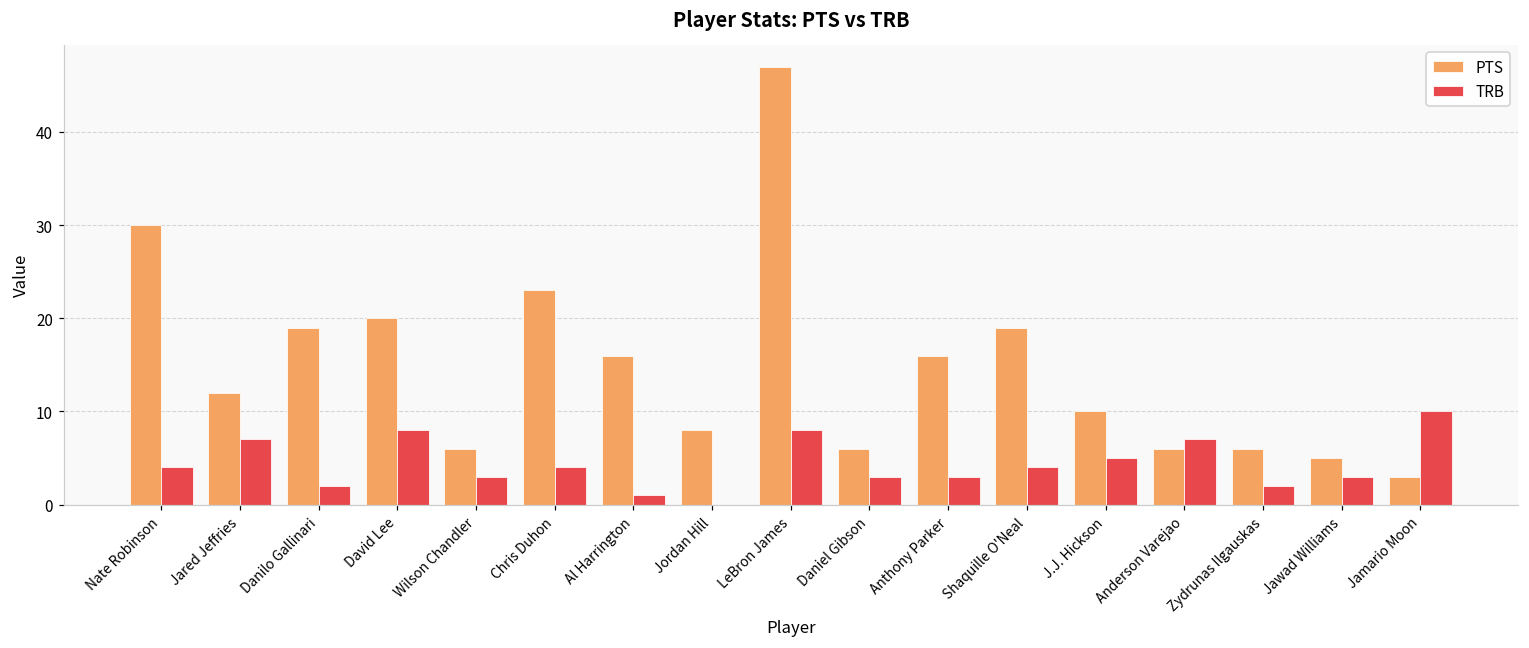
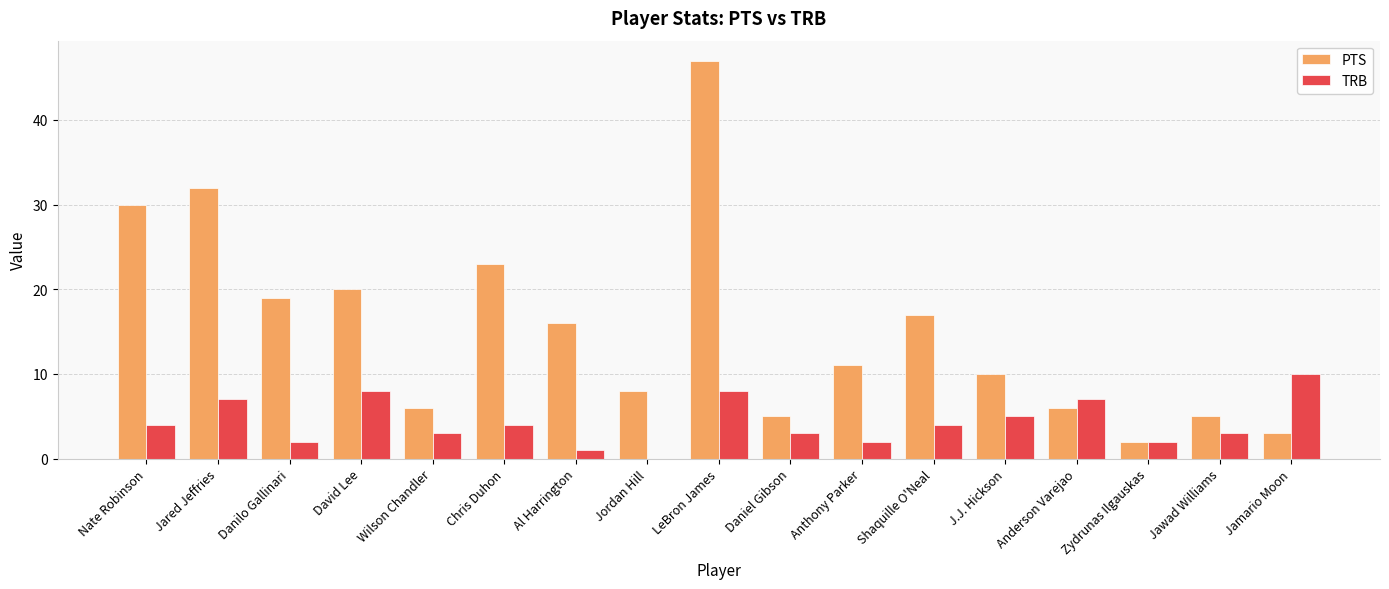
PTS, Jared Jeffries: 12 -> 32
PTS, Daniel Gibson: 6 -> 5
PTS, Anthony Parker: 16 -> 11
TRB, Anthony Parker: 3 -> 2
PTS, Shaquille O'Neal: 19 -> 17
PTS, Zydrunas Ilgauskas: 6 -> 2
